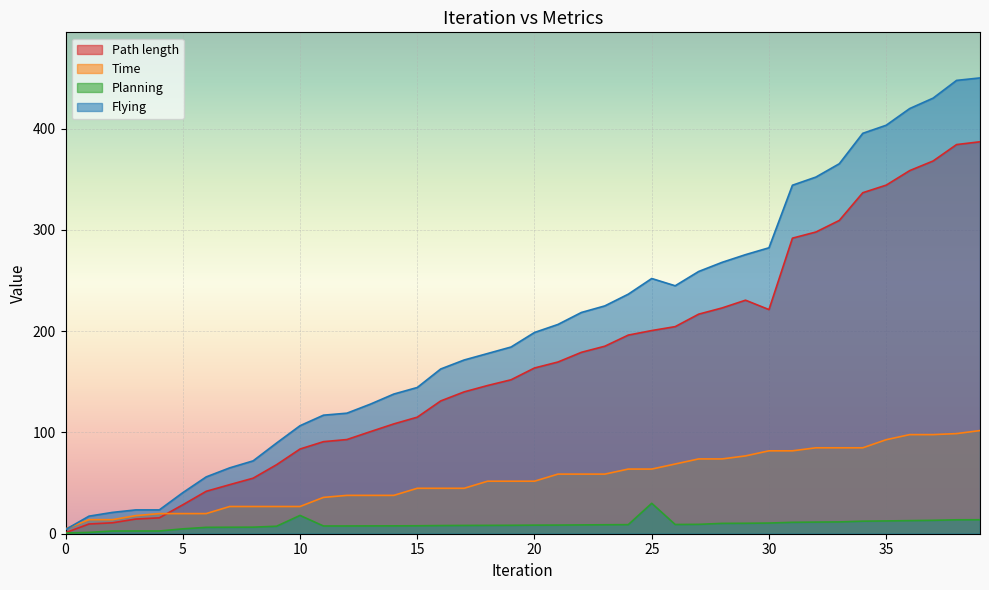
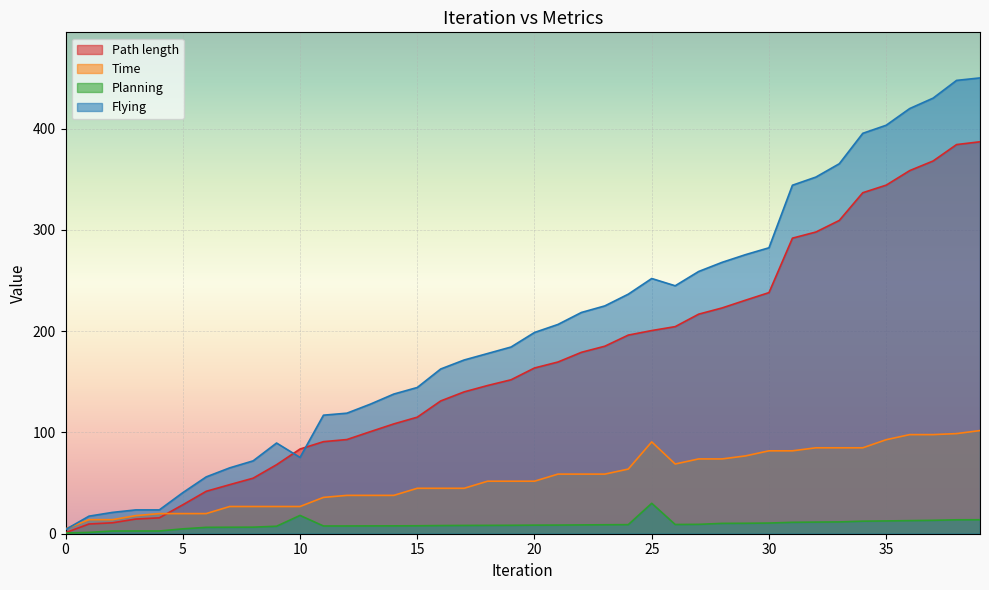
Flying, 10: 107 -> 75
Time, 25: 64 -> 91
Path length, 30: 221 -> 238
